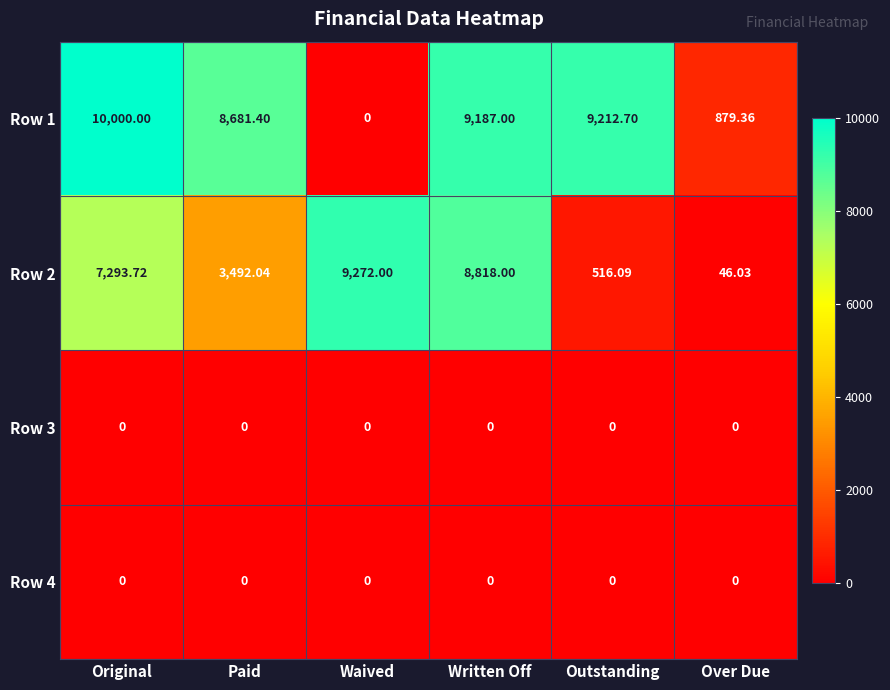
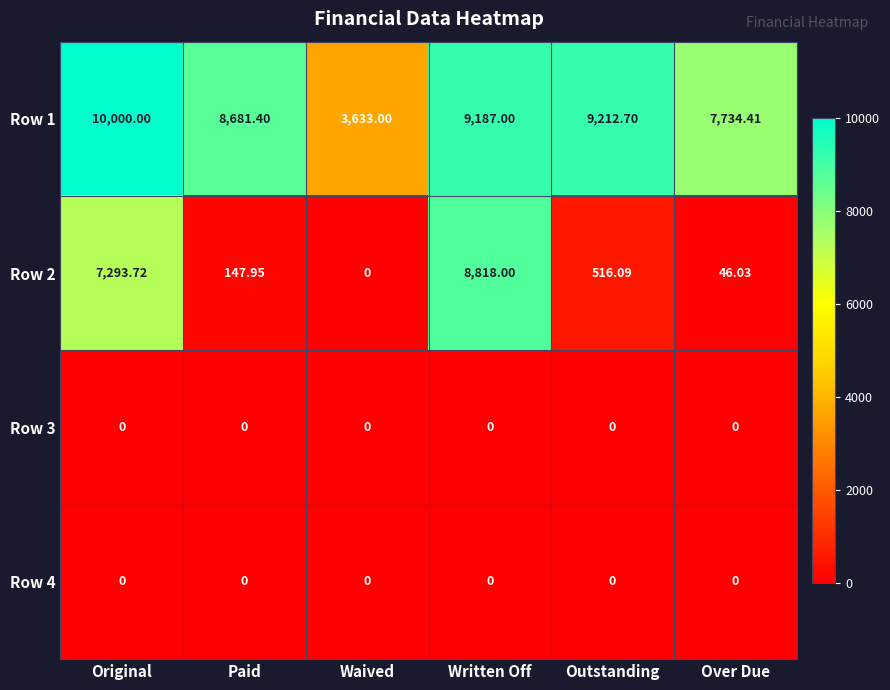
Row 1, Waived: 0 -> 3,633.00
Row 1, Over Due: 879.36 -> 7,734.41
Row 2, Paid: 3,492.04 -> 147.95
Row 2, Waived: 9,272.00 -> 0
